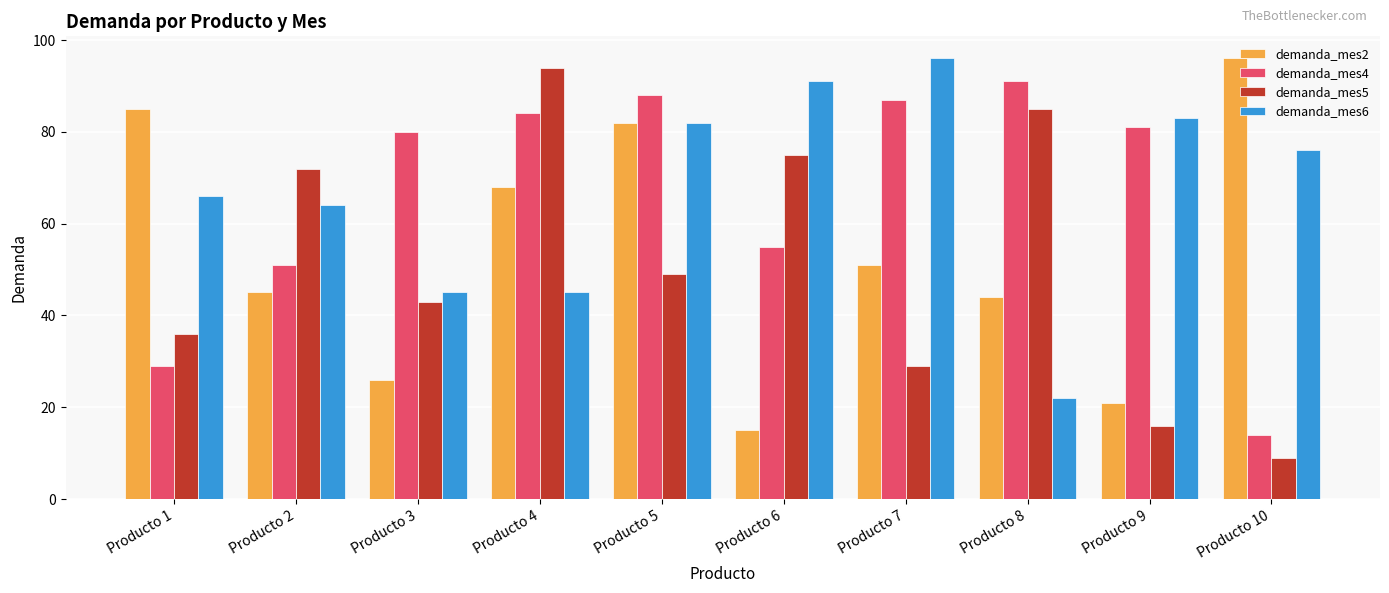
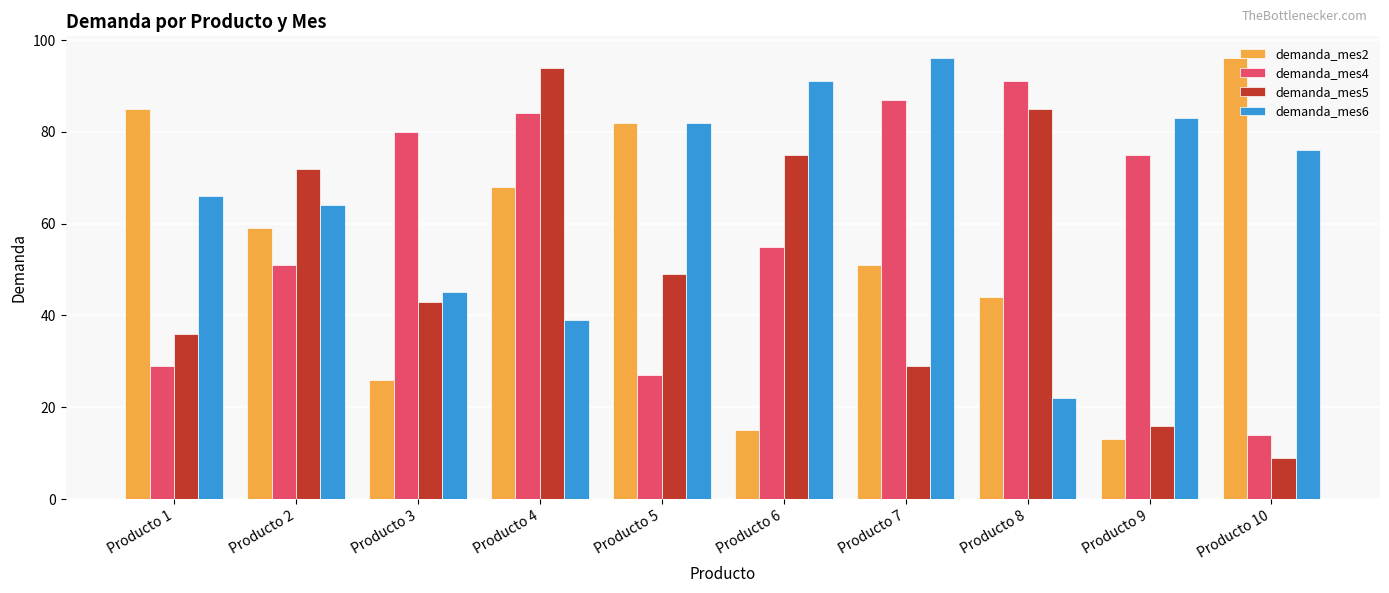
demanda_mes2, Producto 2: 45 -> 59
demanda_mes6, Producto 4: 45 -> 39
demanda_mes4, Producto 5: 88 -> 27
demanda_mes2, Producto 9: 21 -> 13
demanda_mes4, Producto 9: 81 -> 75
